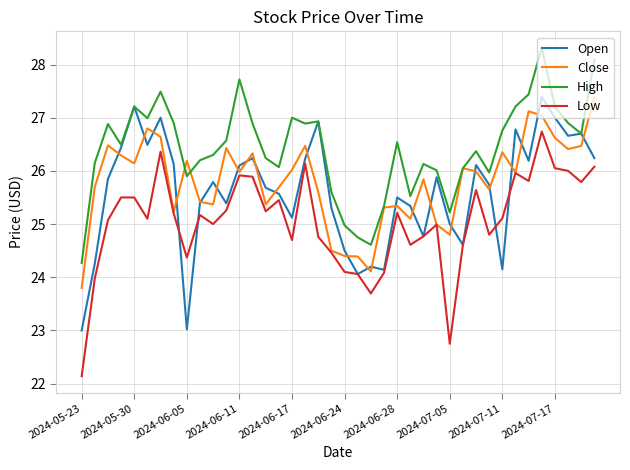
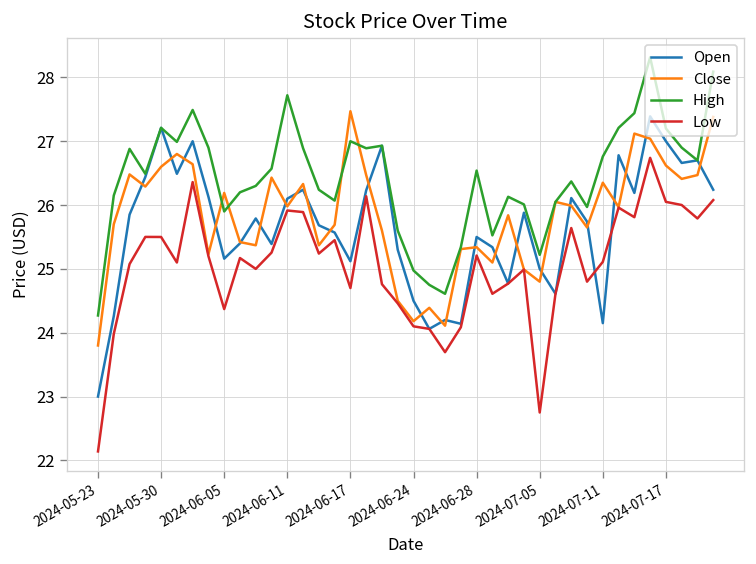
Close, 2024-05-30: 26.1 -> 26.6
Open, 2024-06-05: 23.0 -> 25.2
Close, 2024-06-17: 26.0 -> 27.5
Close, 2024-06-24: 24.4 -> 24.2
